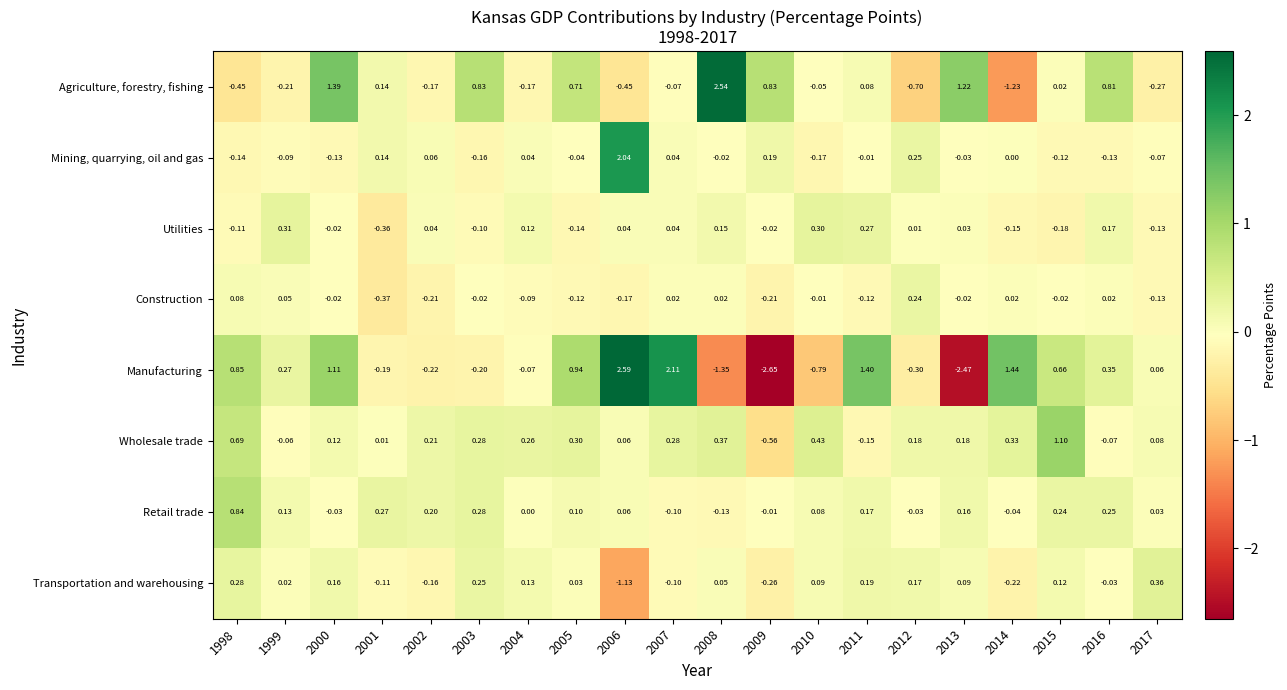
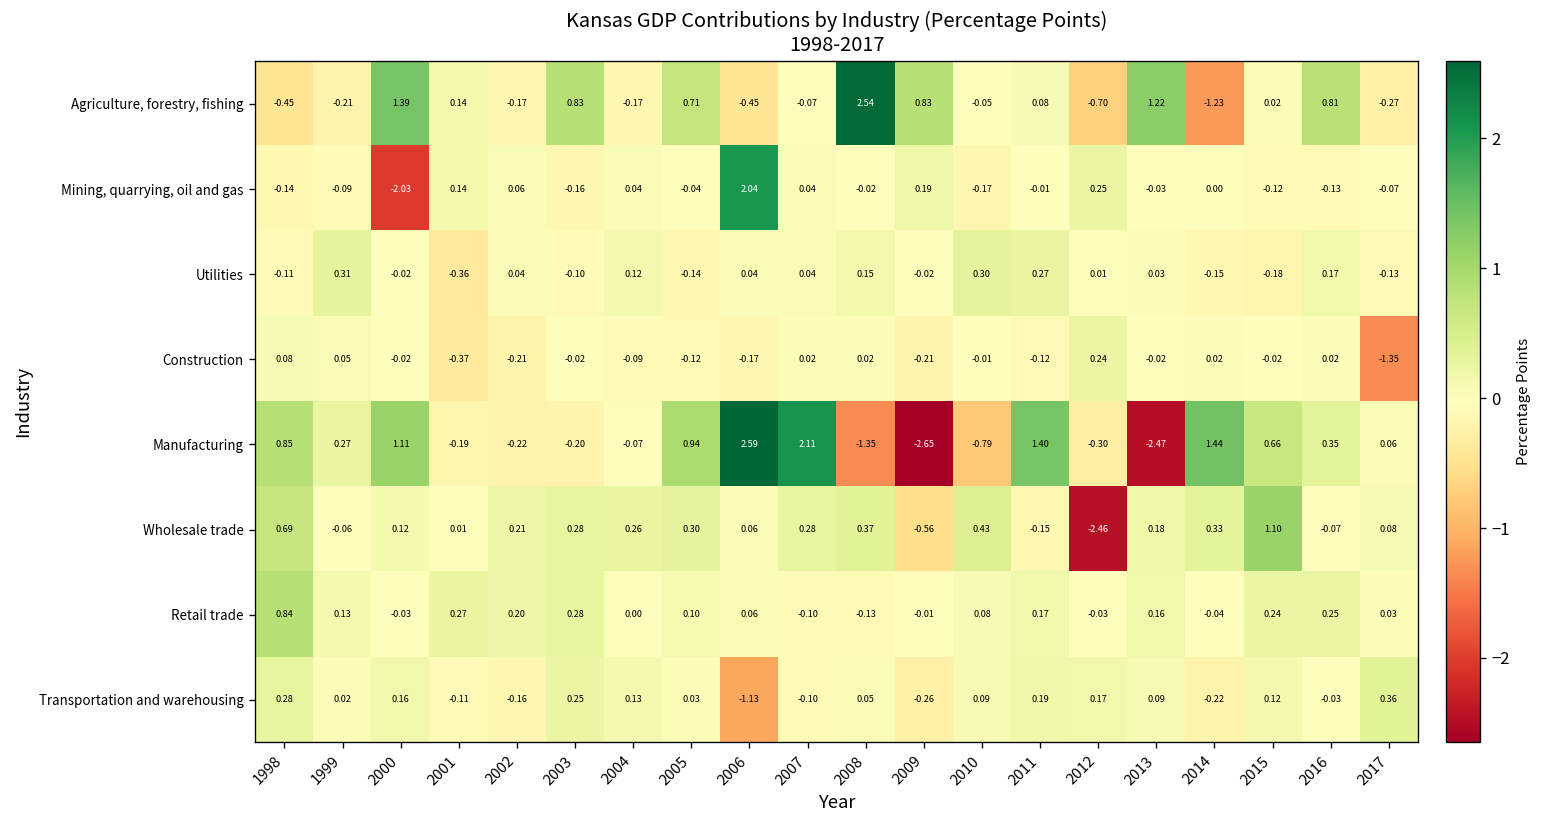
Mining, quarrying, oil and gas, 2000: -0.13 -> -2.03
Construction, 2017: -0.13 -> -1.35
Wholesale trade, 2012: 0.18 -> -2.46
